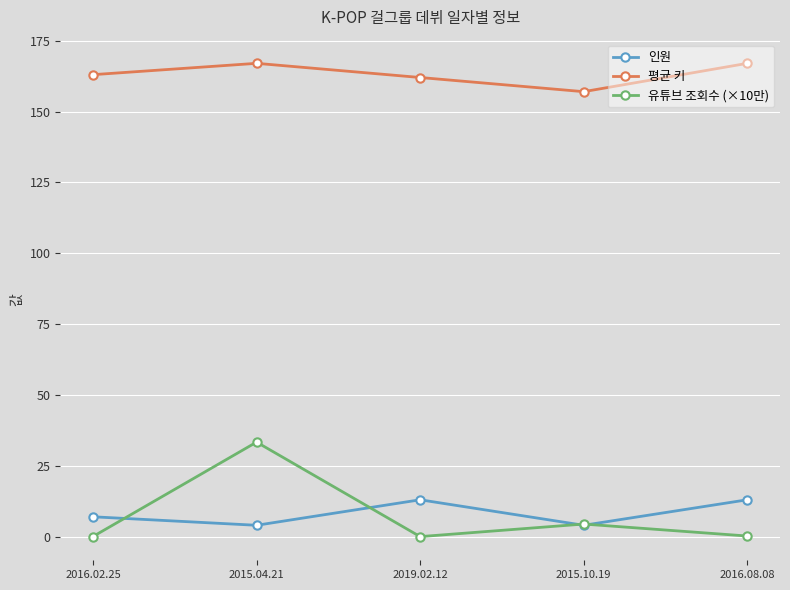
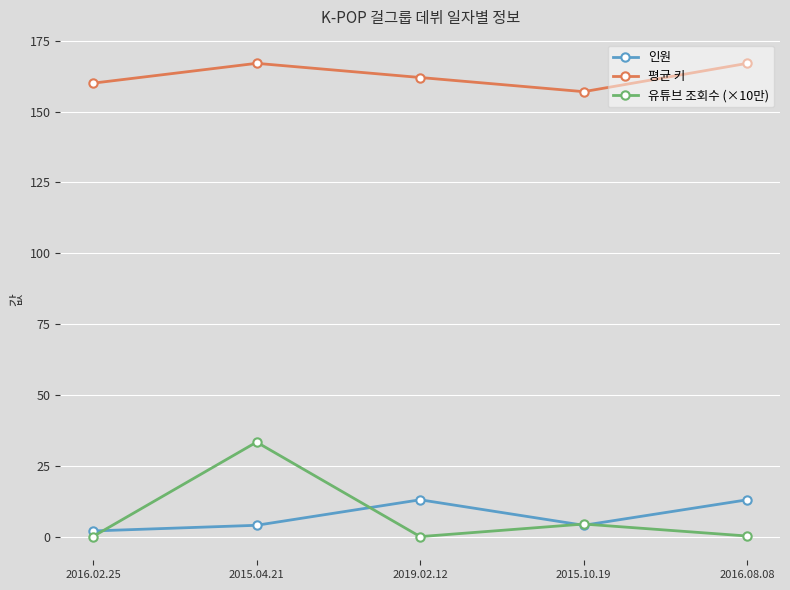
인원, 2016.02.25: 7 -> 2
평균 키, 2016.02.25: 163 -> 160
